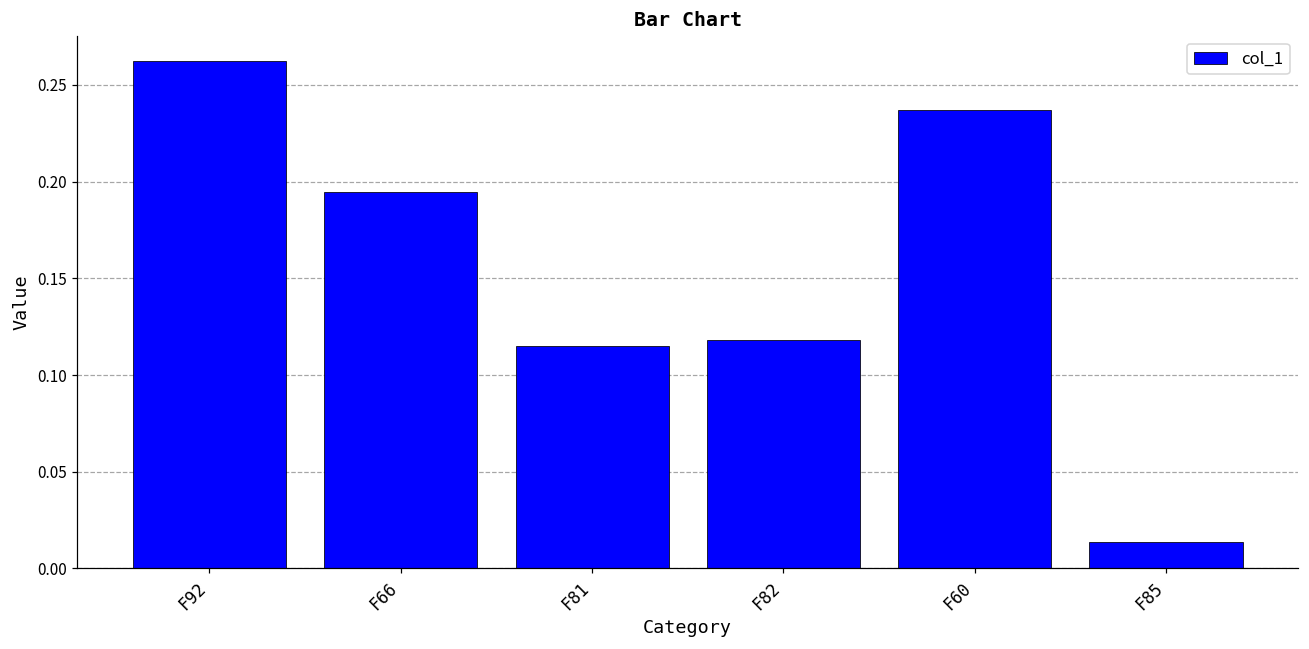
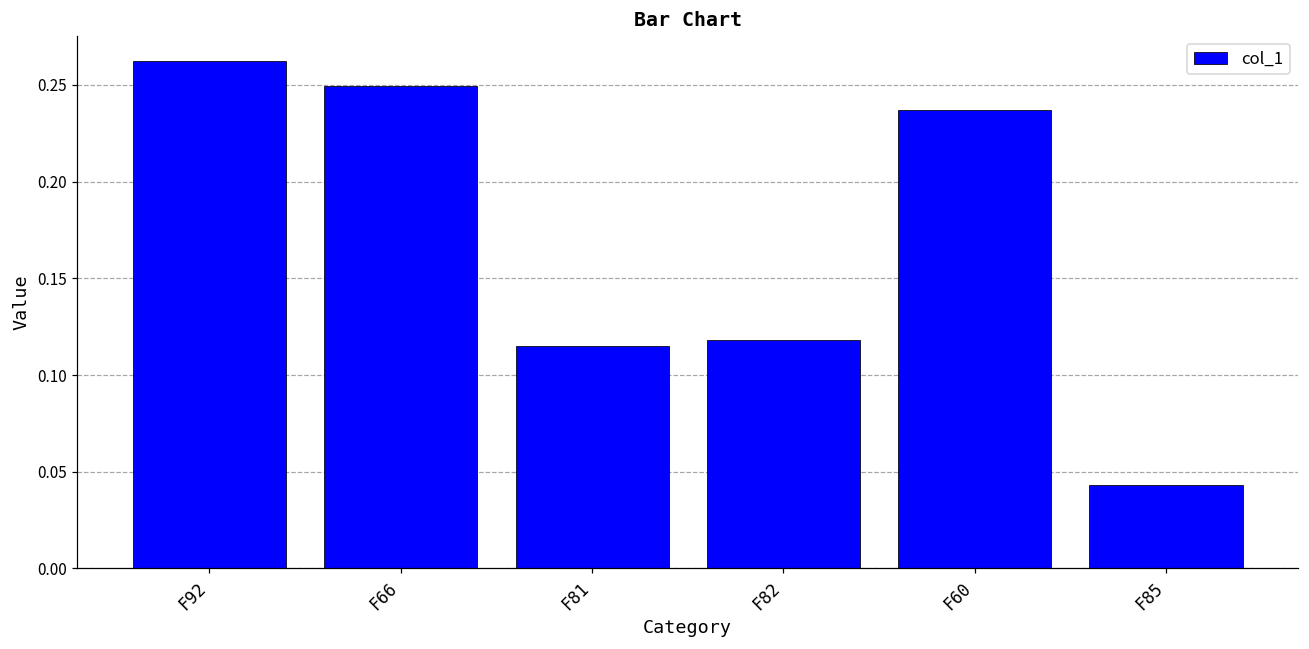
F66: 0.194 -> 0.249
F85: 0.013 -> 0.043
